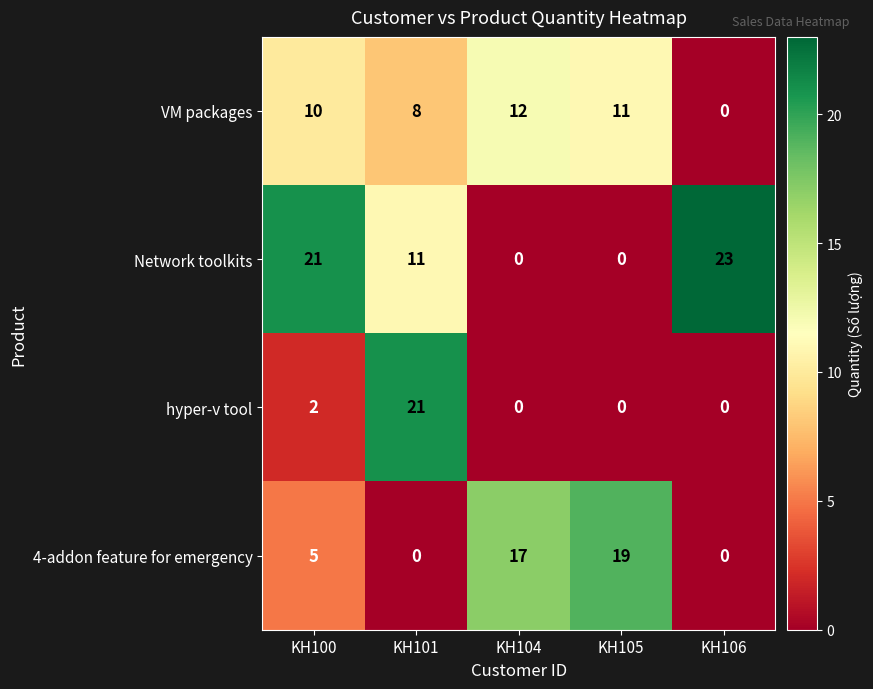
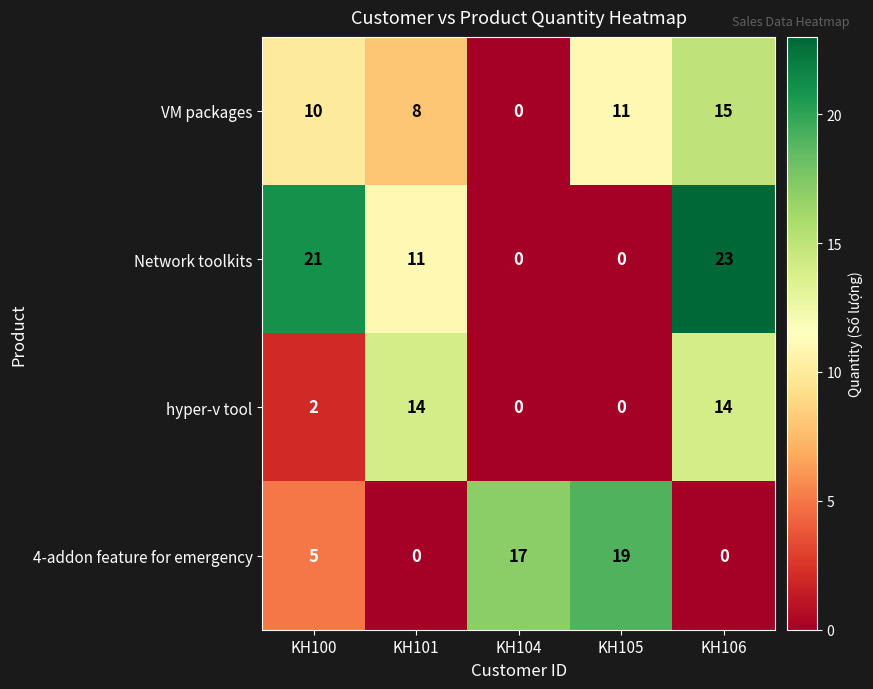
VM packages, KH104: 12 -> 0
VM packages, KH106: 0 -> 15
hyper-v tool, KH101: 21 -> 14
hyper-v tool, KH106: 0 -> 14
